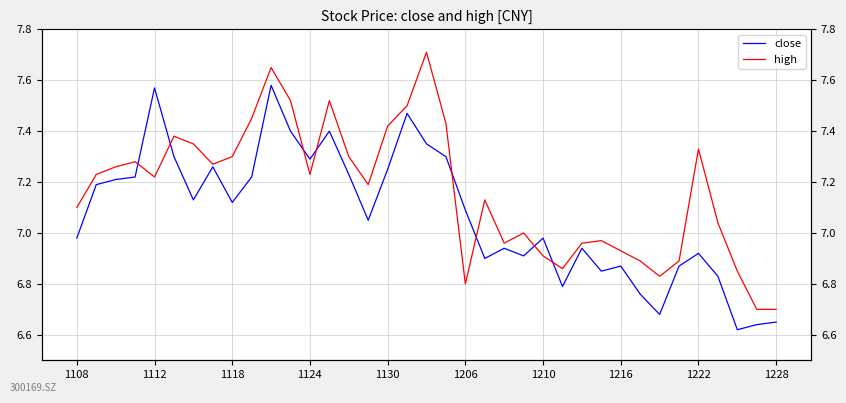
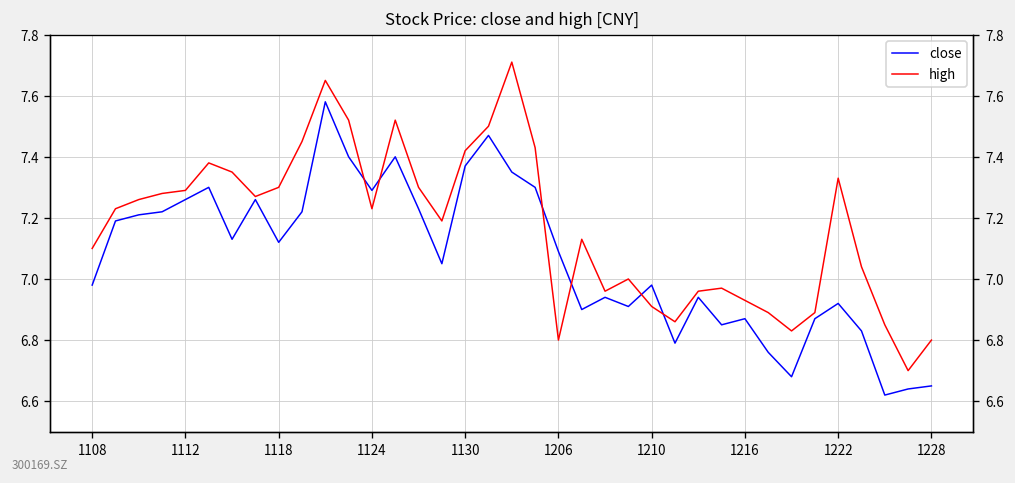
close, 1112: 7.57 -> 7.26
high, 1112: 7.22 -> 7.29
close, 1130: 7.25 -> 7.37
high, 1228: 6.7 -> 6.8
